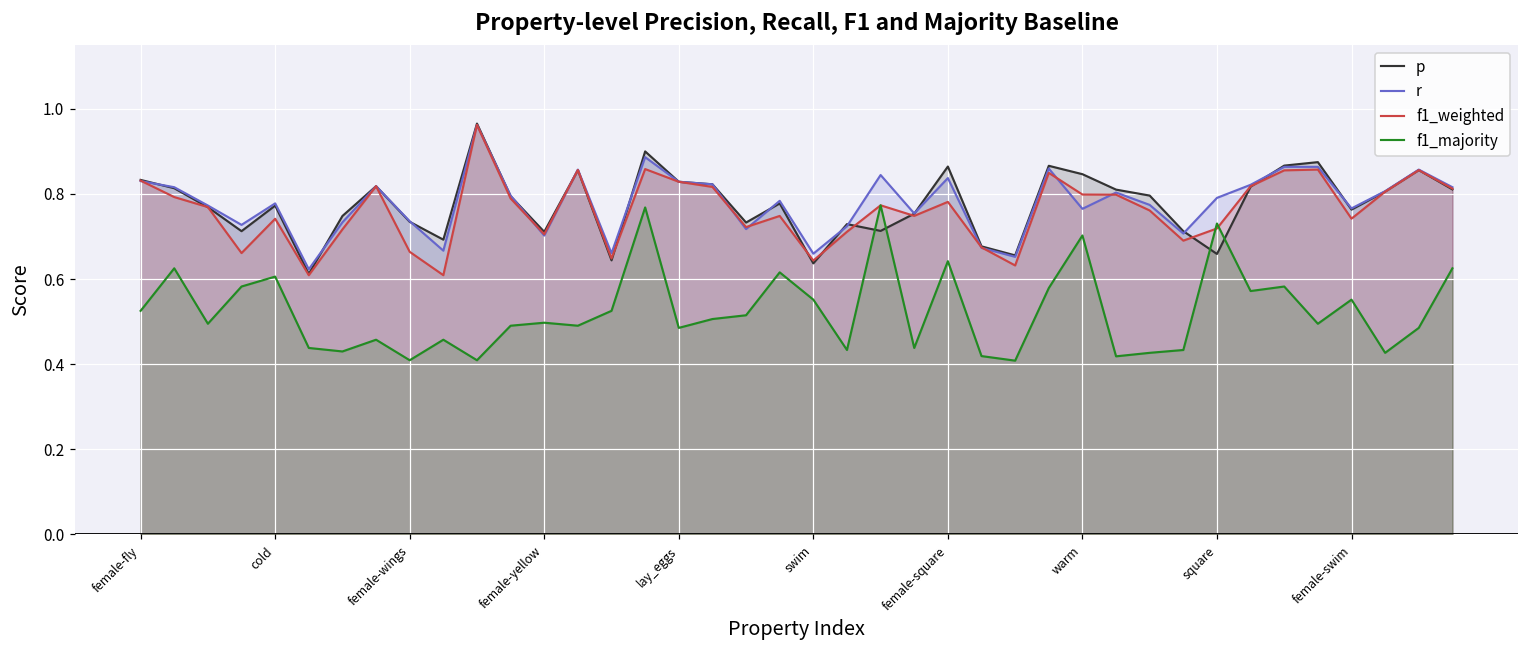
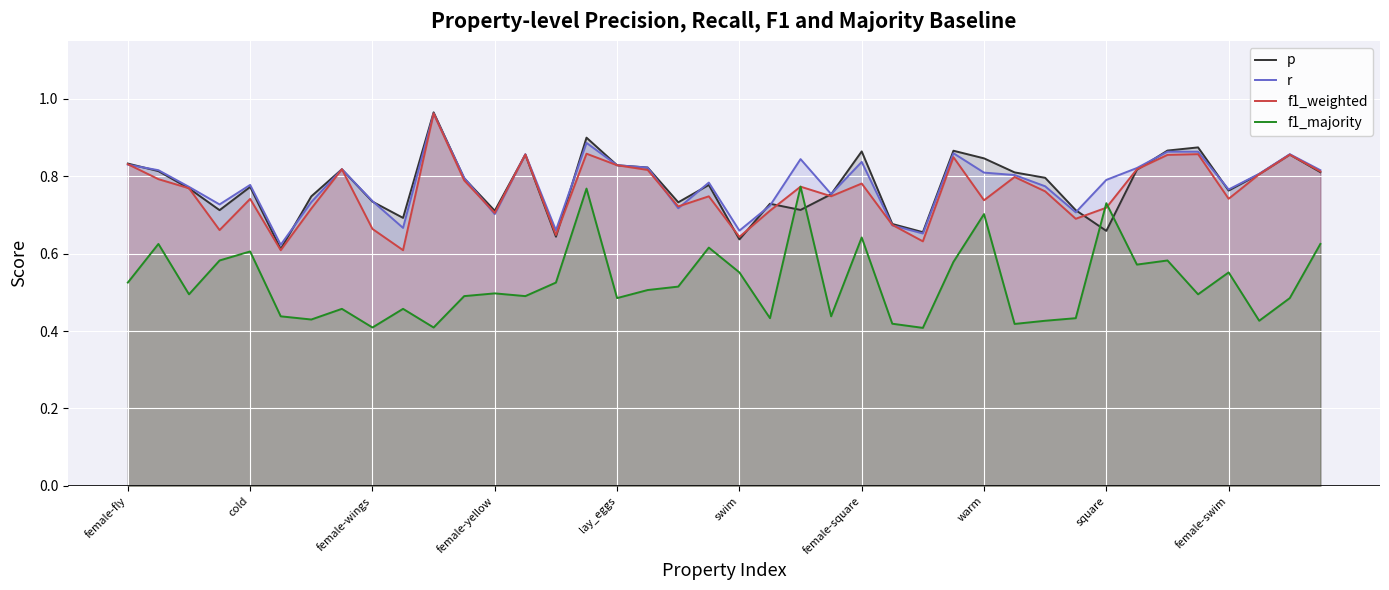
r, warm: 0.76 -> 0.81
f1_weighted, warm: 0.80 -> 0.74
